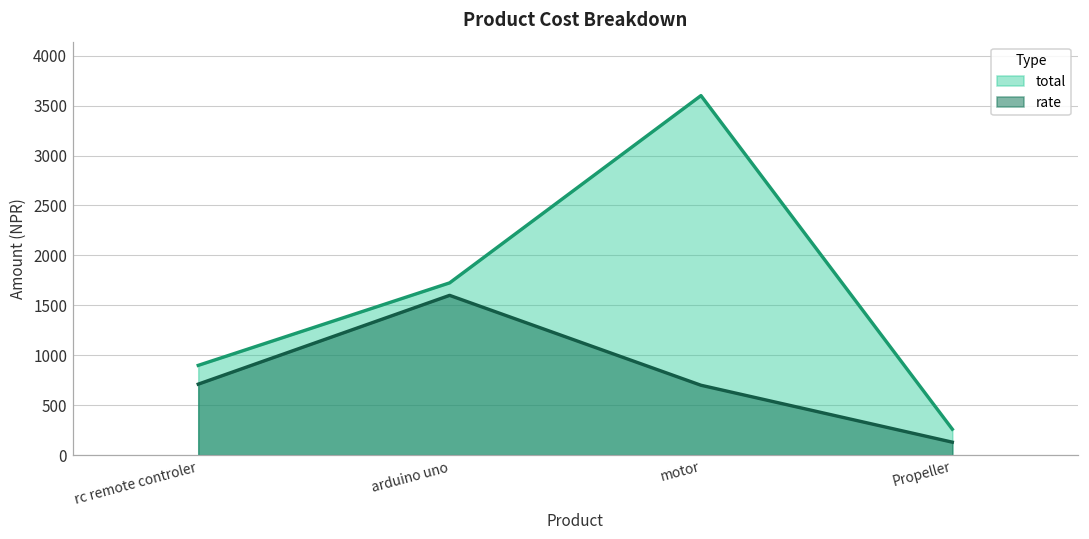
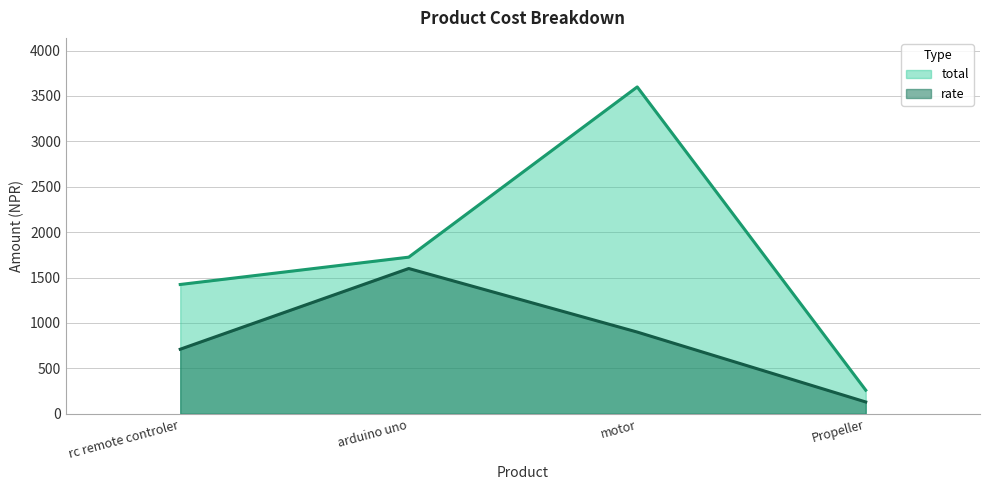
total, rc remote controler: 900 -> 1400
rate, motor: 700 -> 900
